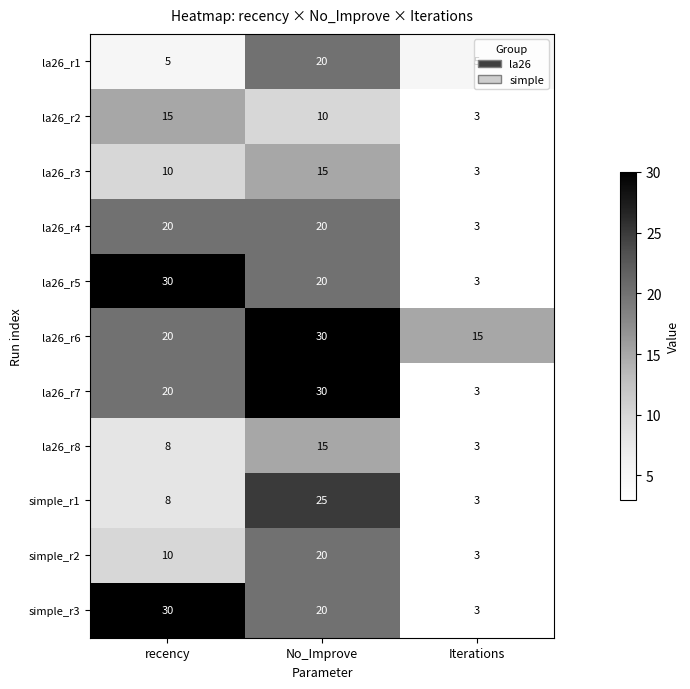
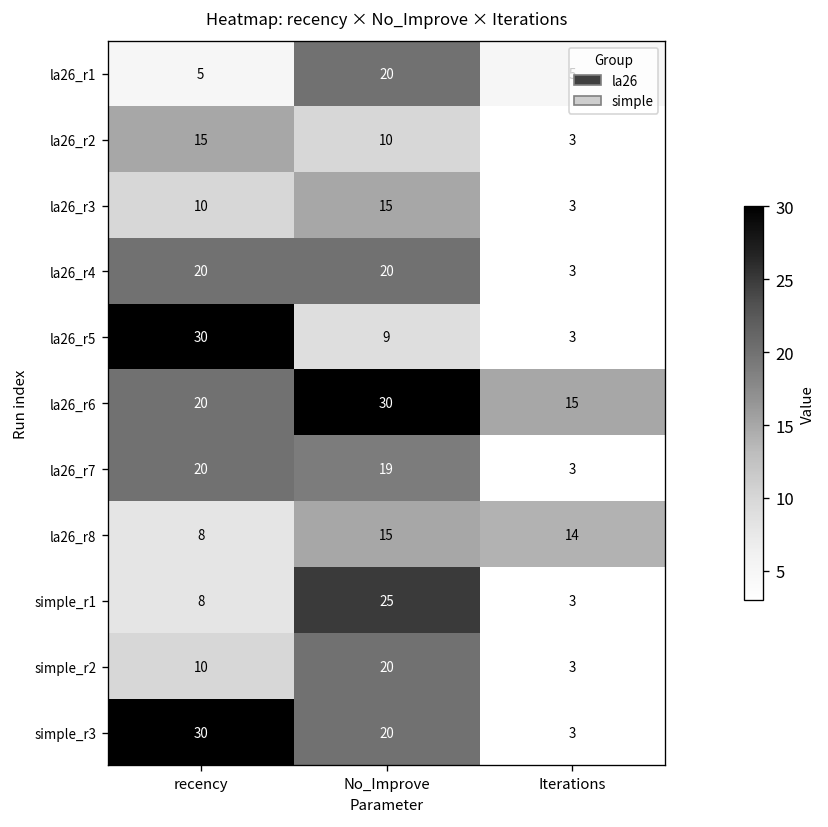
la26_r5, No_Improve: 20 -> 9
la26_r7, No_Improve: 30 -> 19
la26_r8, Iterations: 3 -> 14
